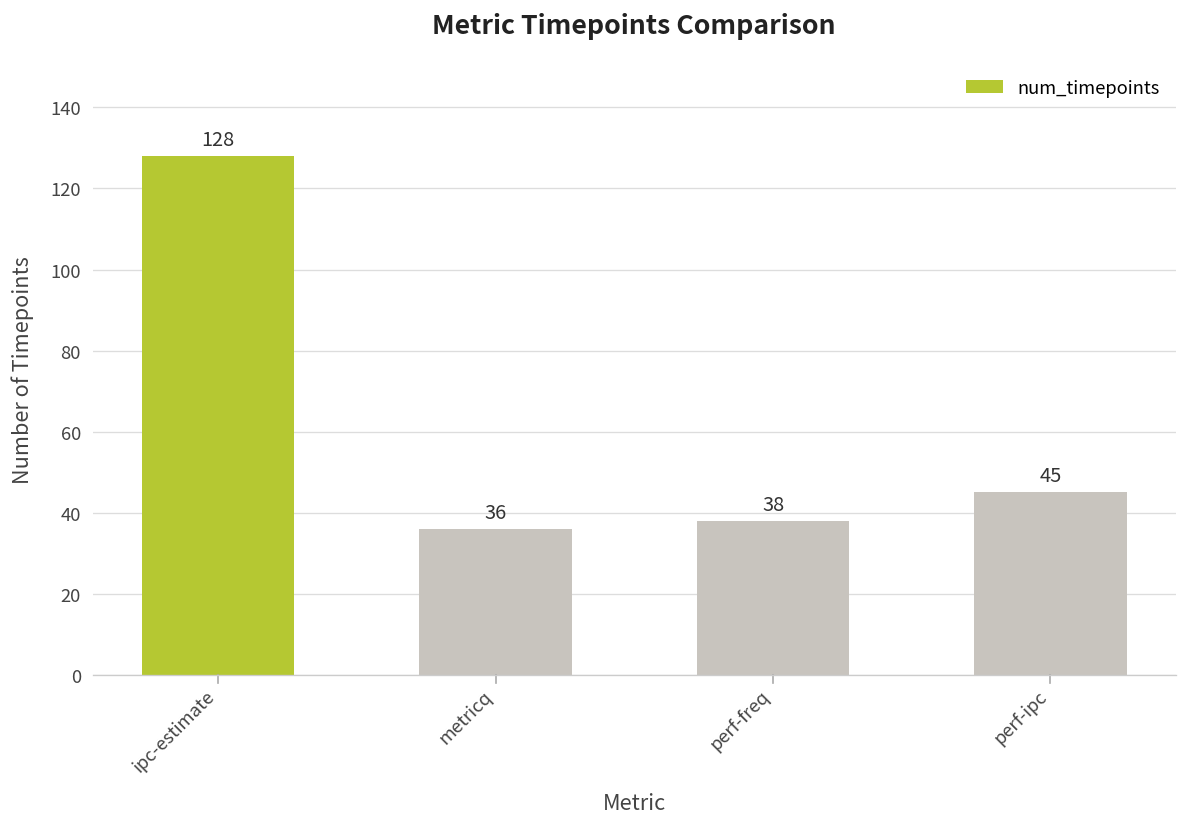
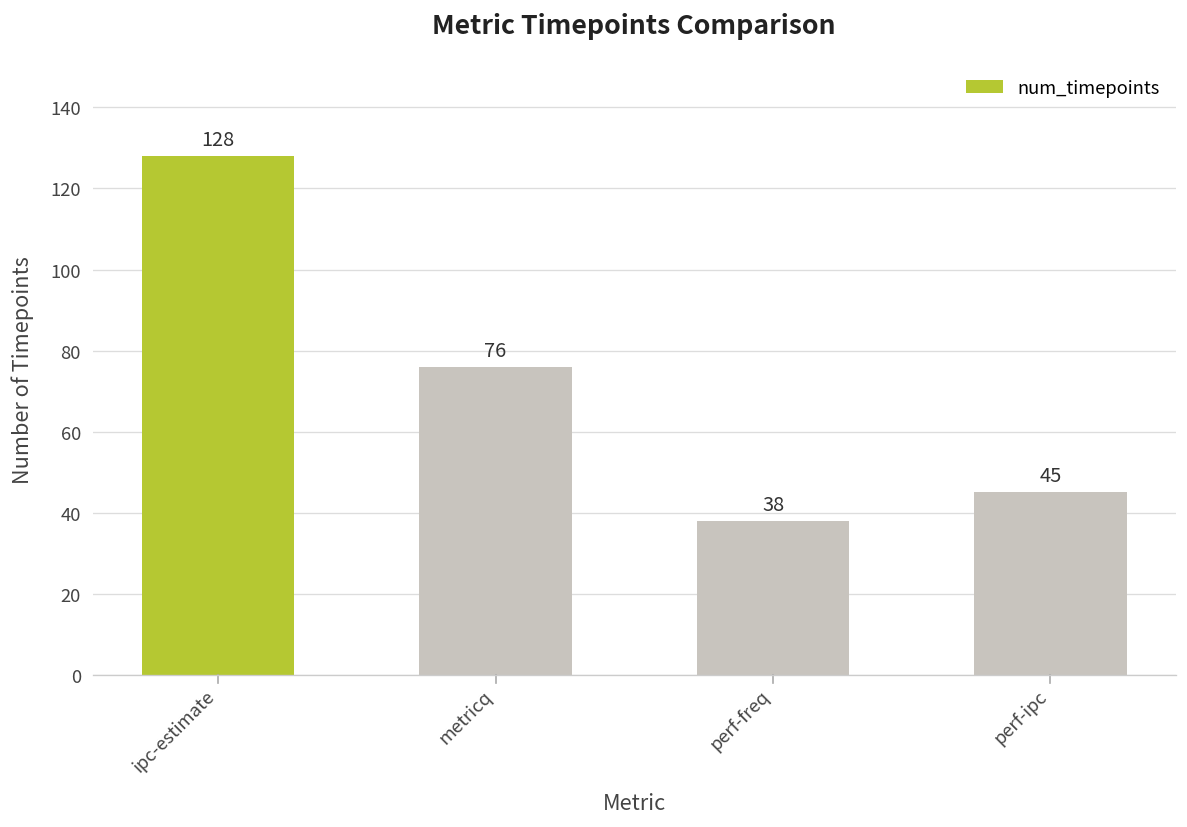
num_timepoints, metricq: 36 -> 76
